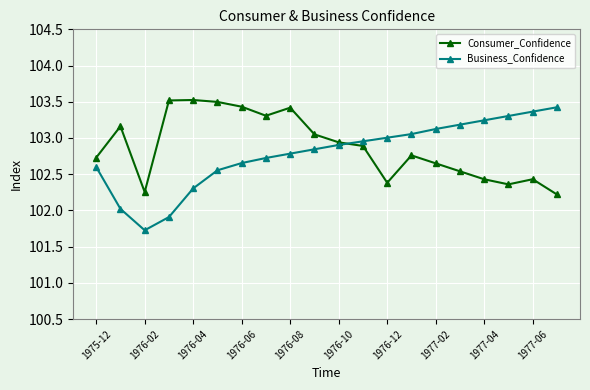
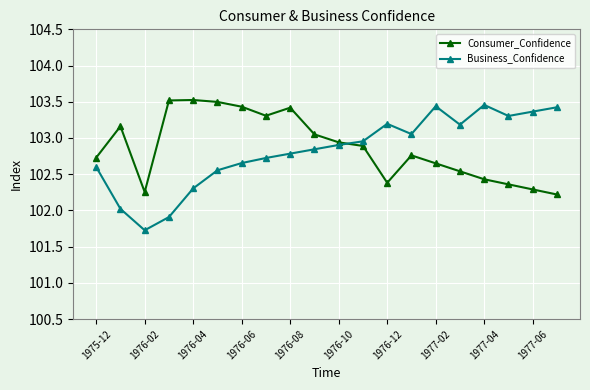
Business_Confidence, 1976-12: 103.0 -> 103.2
Business_Confidence, 1977-02: 103.1 -> 103.4
Business_Confidence, 1977-04: 103.2 -> 103.5
Consumer_Confidence, 1977-06: 102.4 -> 102.3
